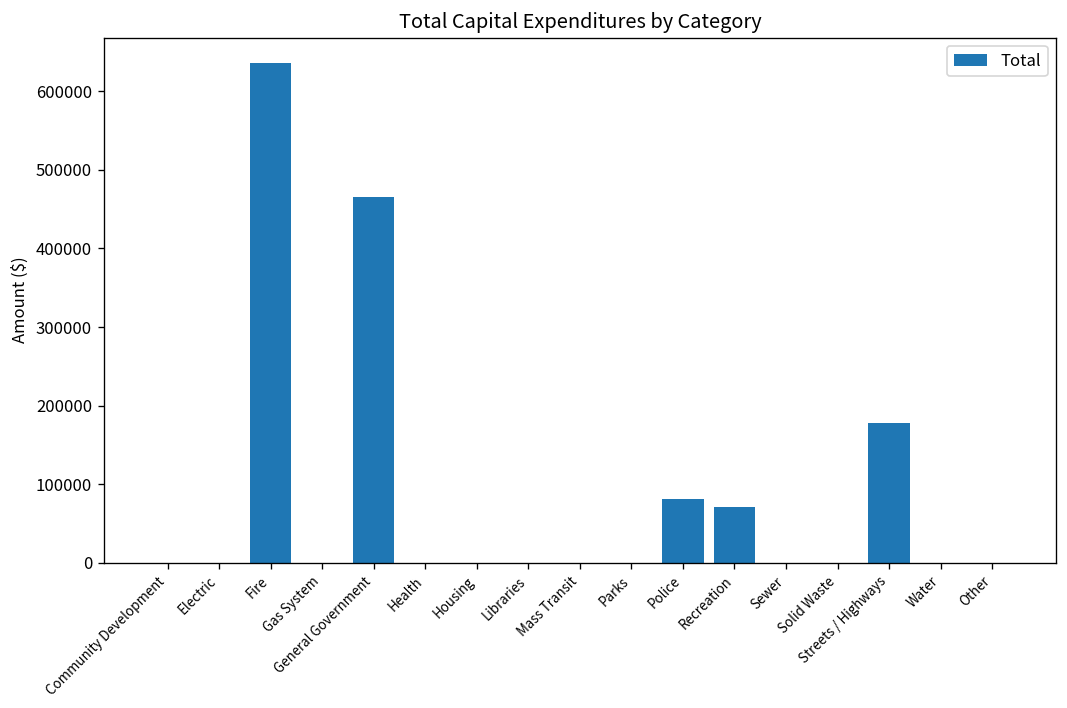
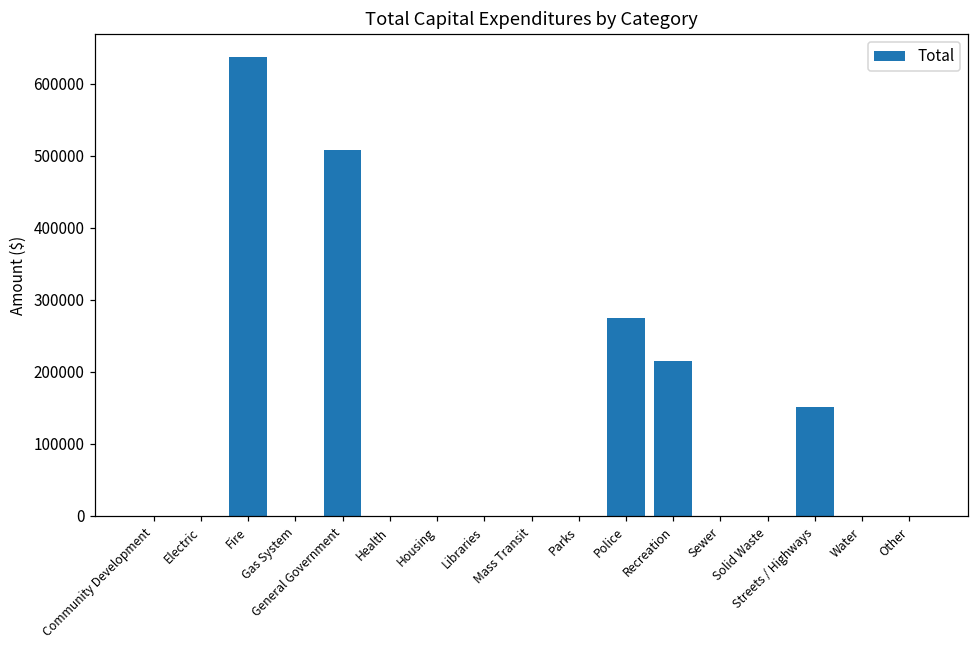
General Government: 470000 -> 510000
Police: 80000 -> 280000
Recreation: 70000 -> 210000
Streets / Highways: 180000 -> 150000
